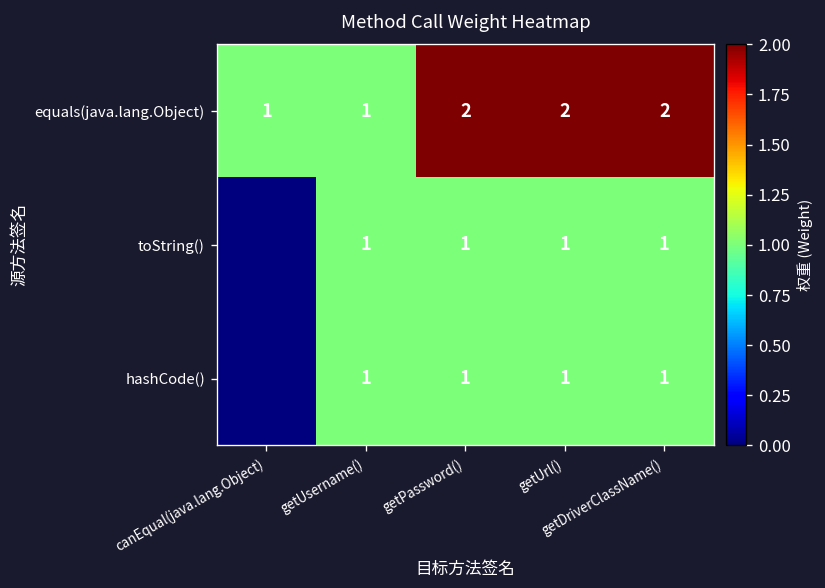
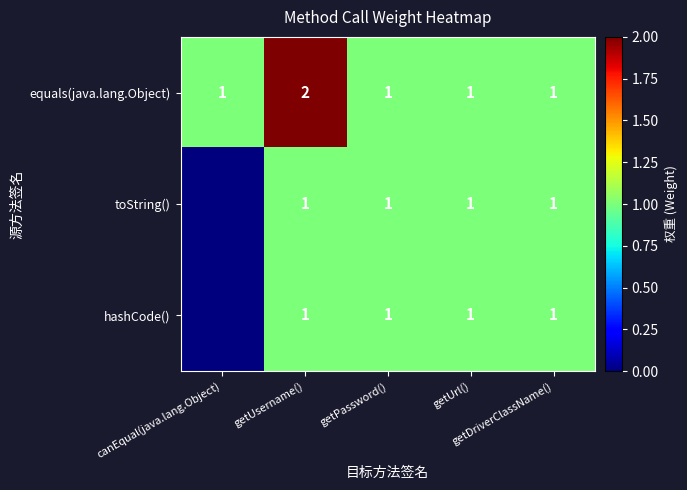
equals(java.lang.Object), getUsername(): 1 -> 2
equals(java.lang.Object), getPassword(): 2 -> 1
equals(java.lang.Object), getUrl(): 2 -> 1
equals(java.lang.Object), getDriverClassName(): 2 -> 1
